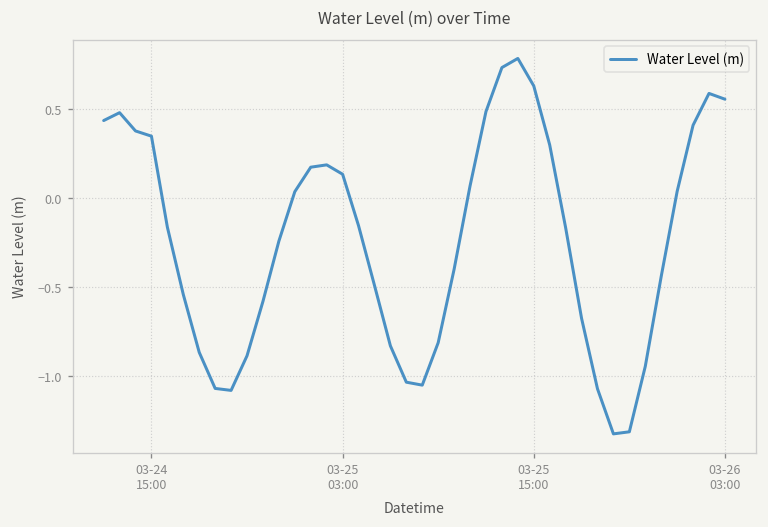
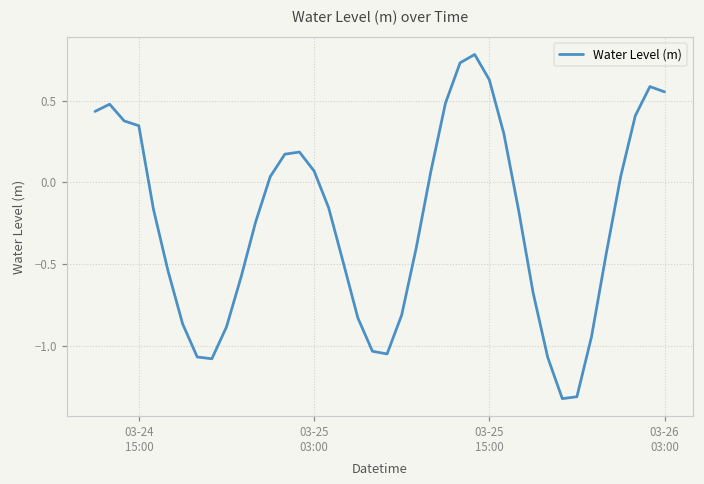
03-25 03:00: 0.13 -> 0.07
